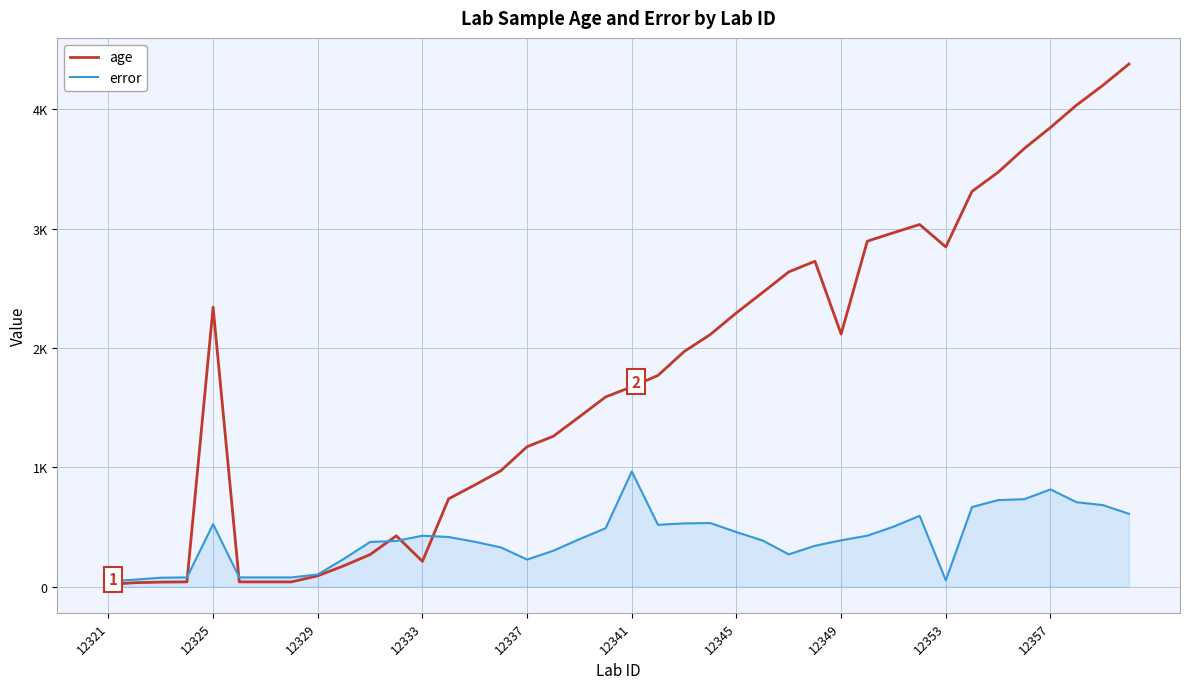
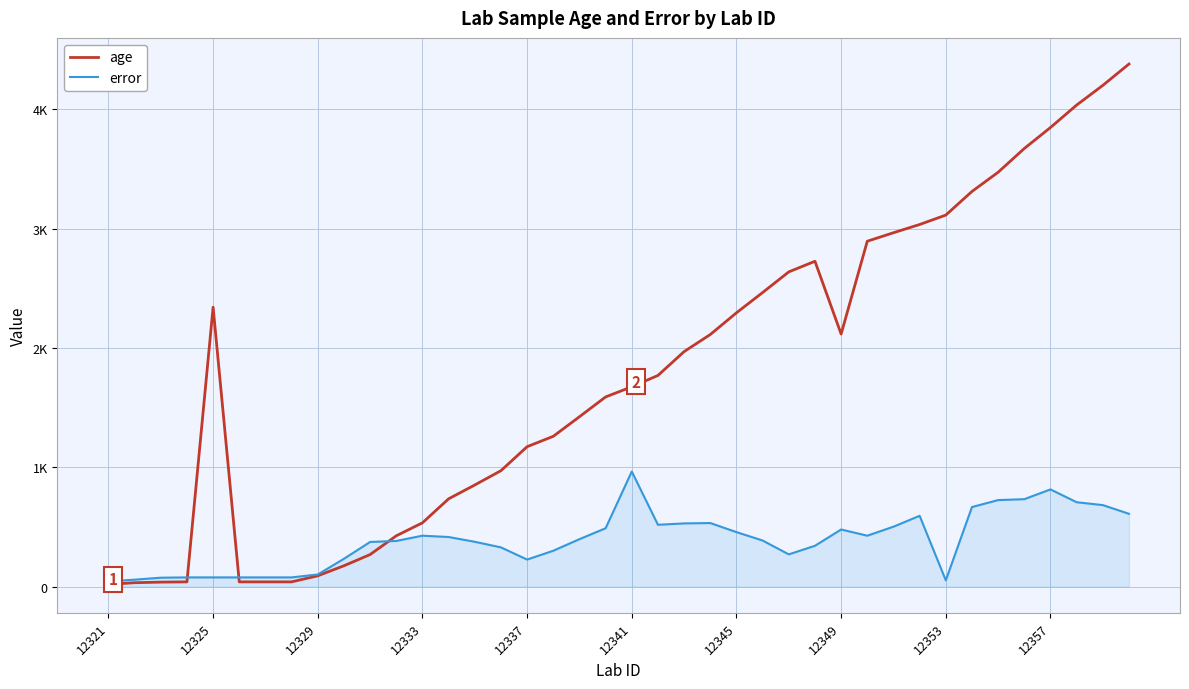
error, 12325: 520 -> 80
age, 12333: 210 -> 540
error, 12349: 390 -> 480
age, 12353: 2850 -> 3110
